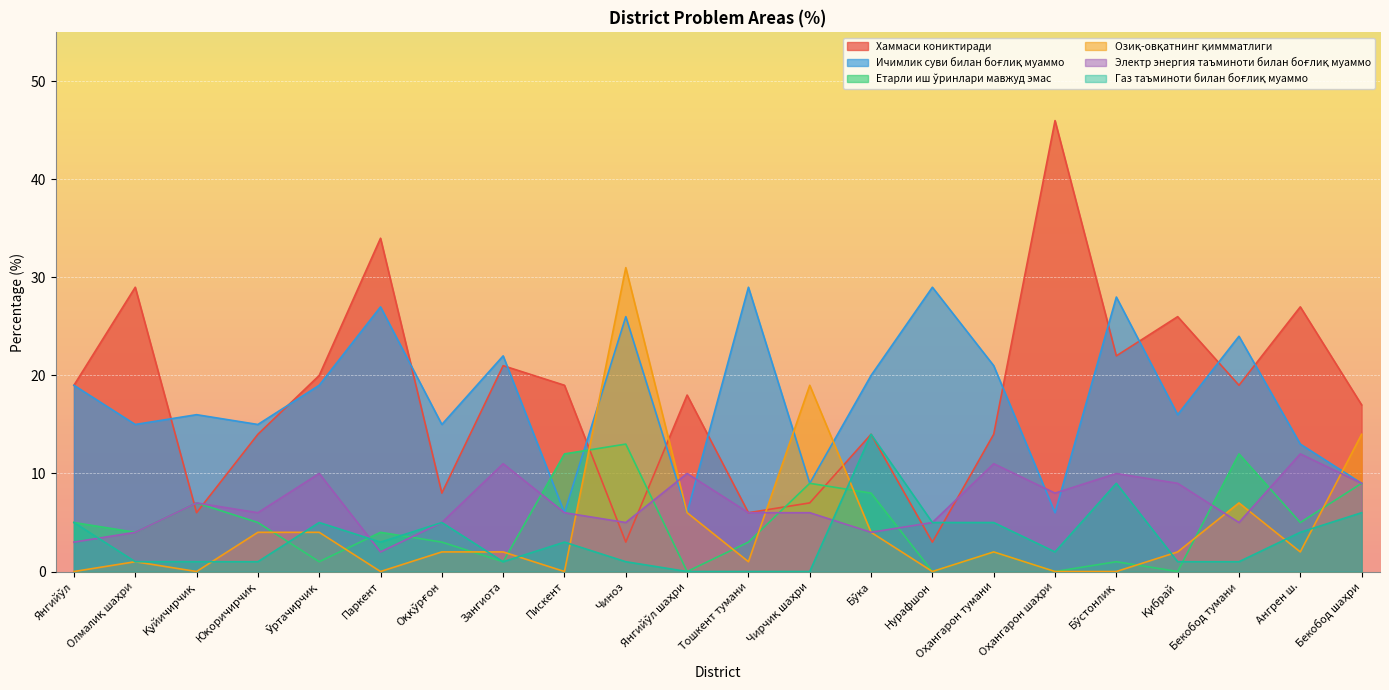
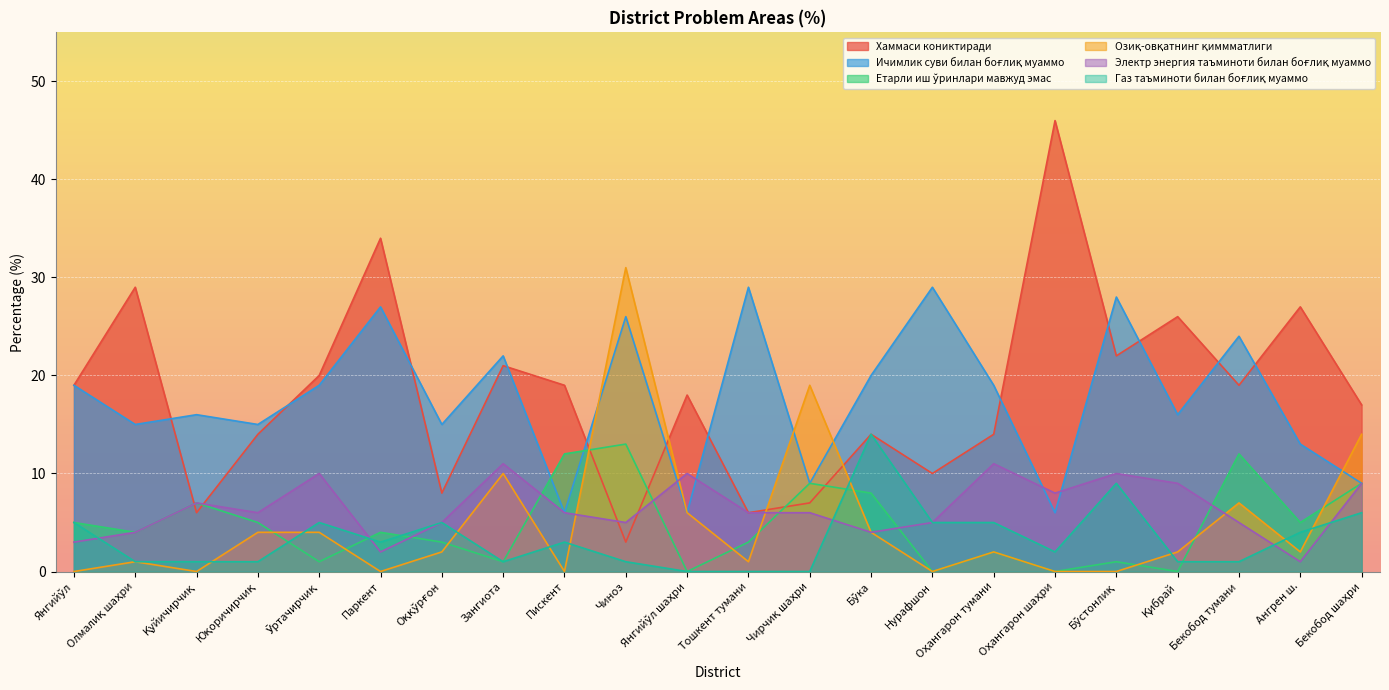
Озиқ-овқатнинг қиммматлиги, Зангиота: 2 -> 10
Хаммаси кониктиради, Нурафшон: 3 -> 10
Ичимлик суви билан боғлиқ муаммо, Оҳангарон тумани: 21 -> 19
Электр энергия таъминоти билан боғлиқ муаммо, Ангрен ш.: 12 -> 1
